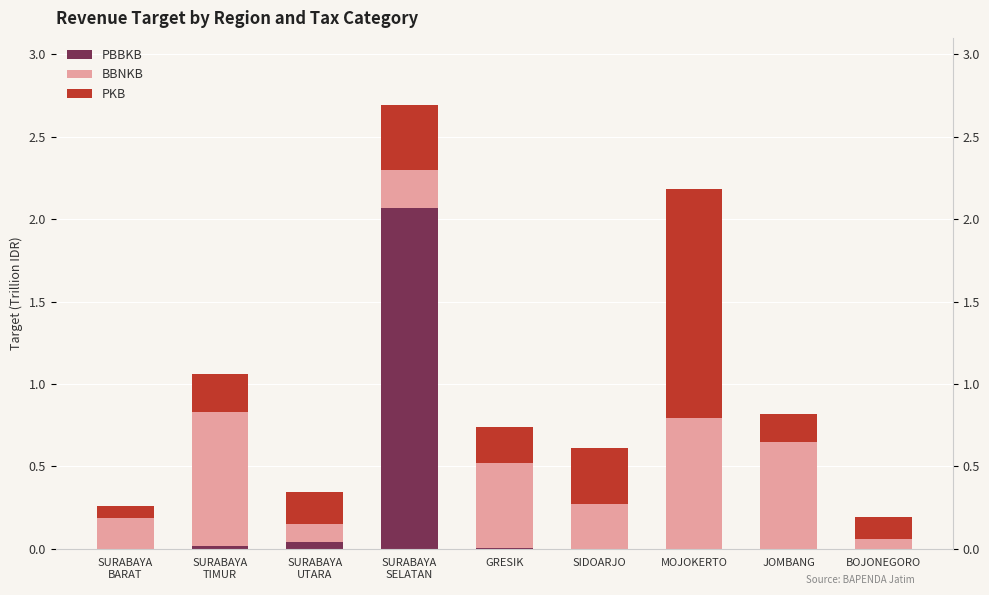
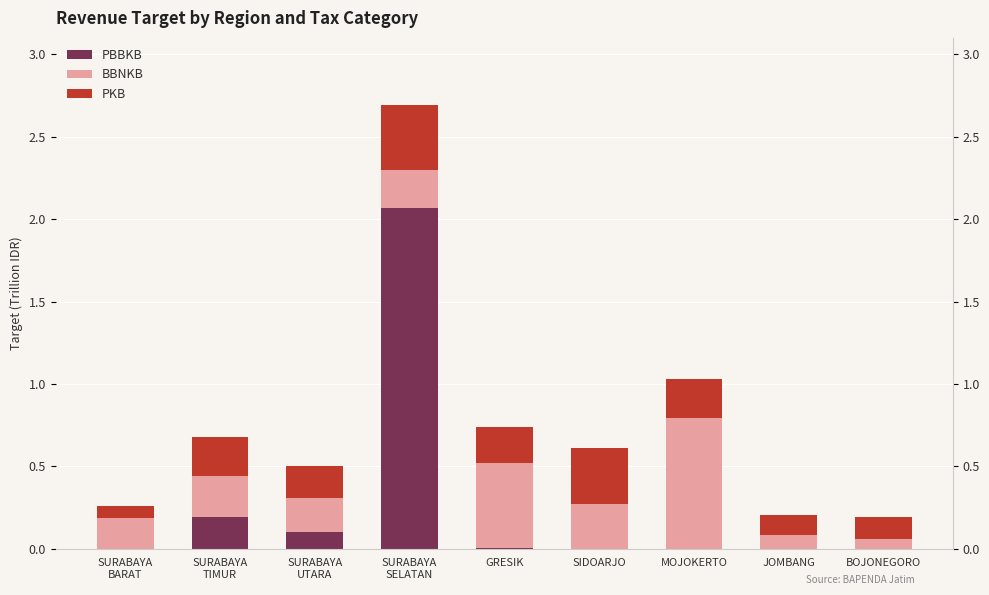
PBBKB, SURABAYA TIMUR: 0.01 -> 0.19
BBNKB, SURABAYA TIMUR: 0.81 -> 0.25
PBBKB, SURABAYA UTARA: 0.04 -> 0.10
BBNKB, SURABAYA UTARA: 0.11 -> 0.21
PKB, MOJOKERTO: 1.39 -> 0.23
BBNKB, JOMBANG: 0.65 -> 0.08
PKB, JOMBANG: 0.17 -> 0.12
